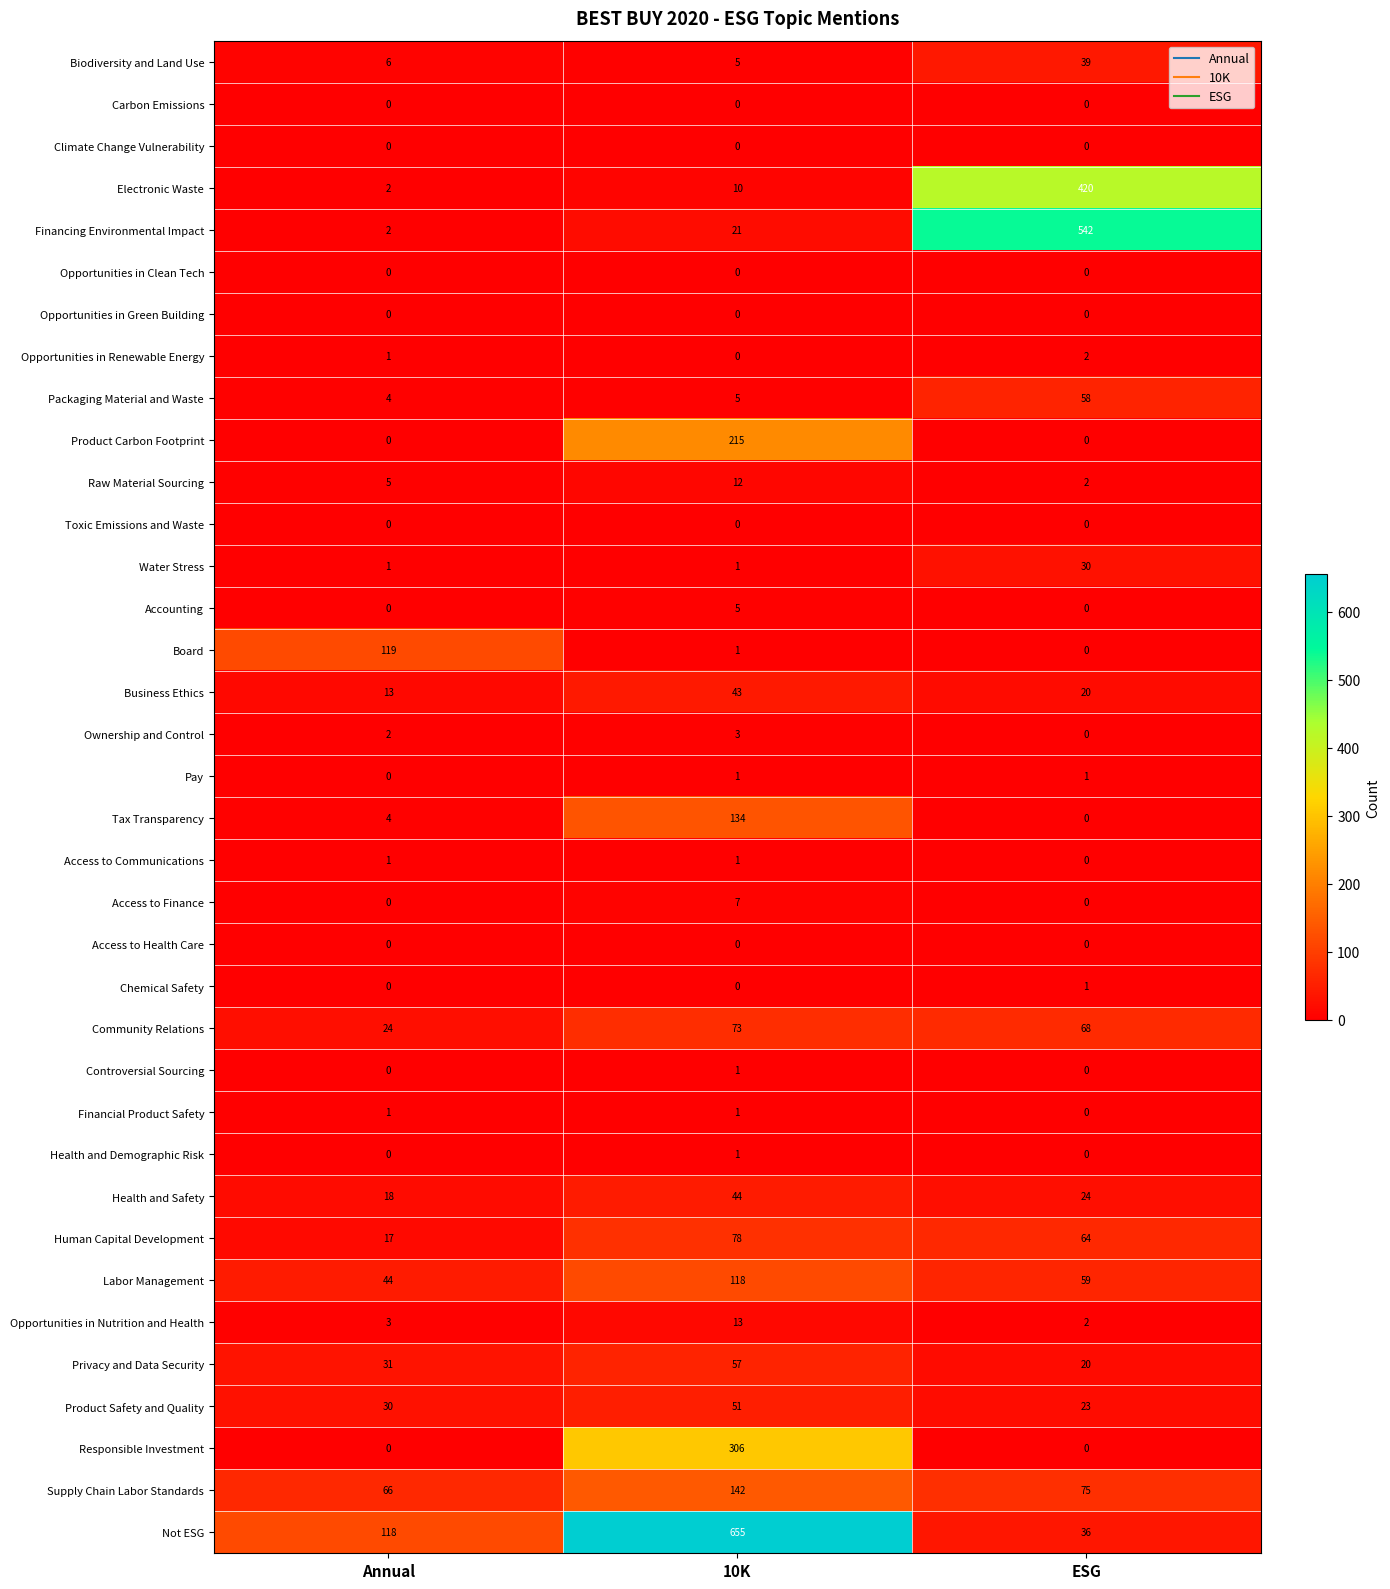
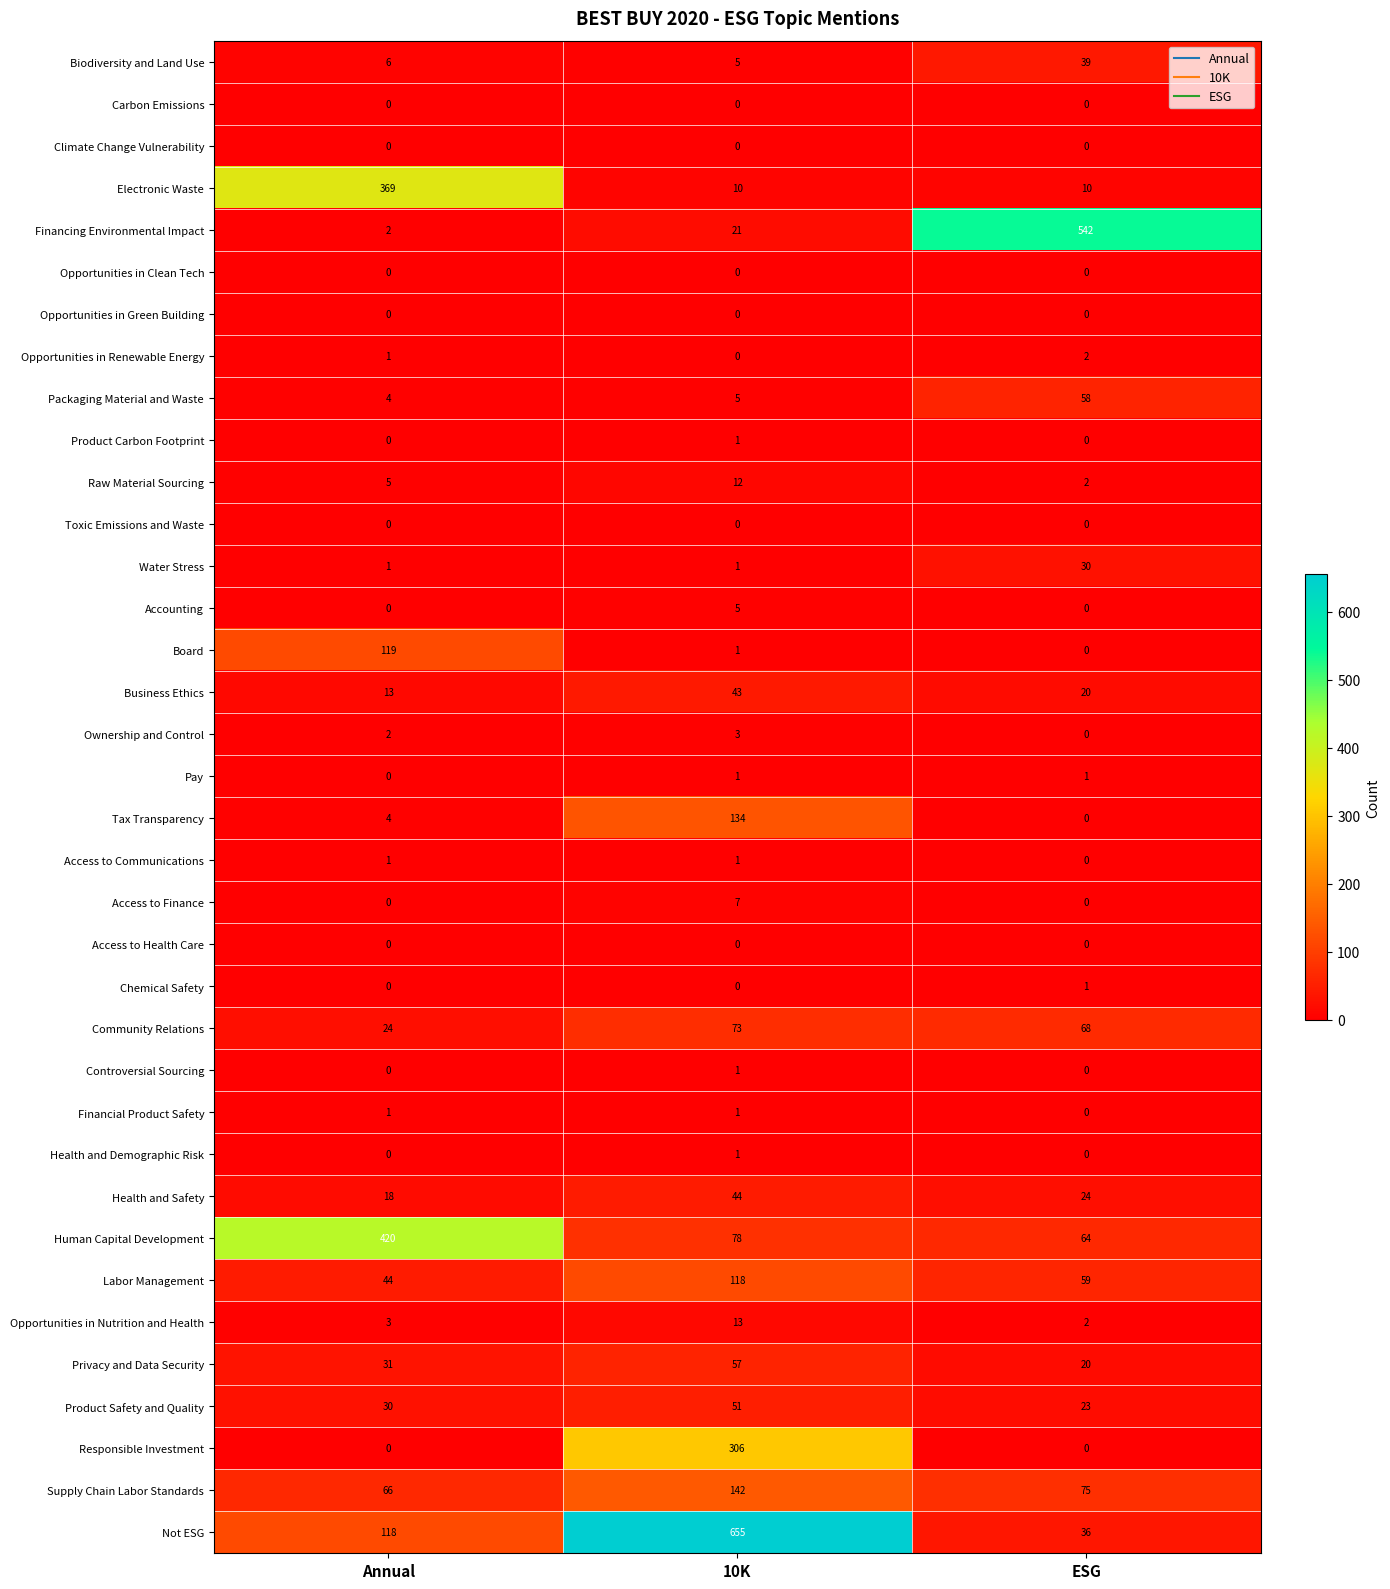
Electronic Waste, Annual: 2 -> 369
Electronic Waste, ESG: 420 -> 10
Product Carbon Footprint, 10K: 215 -> 1
Human Capital Development, Annual: 17 -> 420
